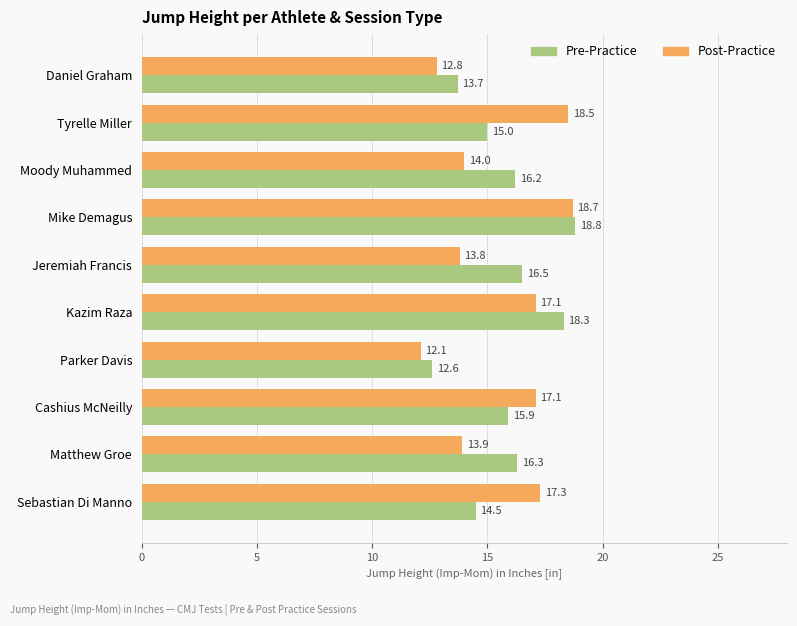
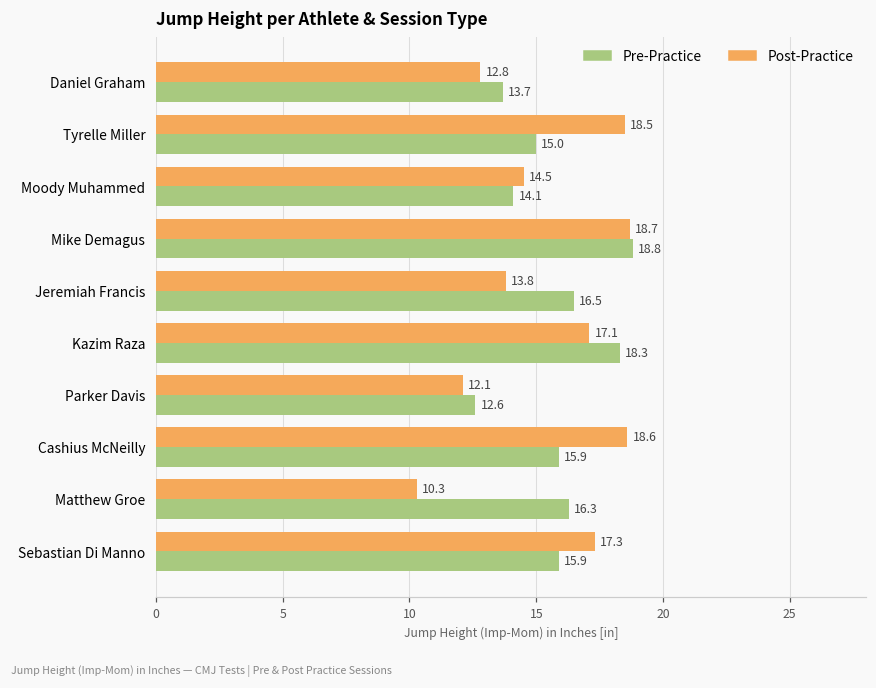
Post-Practice, Moody Muhammed: 14.0 -> 14.5
Pre-Practice, Moody Muhammed: 16.2 -> 14.1
Post-Practice, Cashius McNeilly: 17.1 -> 18.6
Post-Practice, Matthew Groe: 13.9 -> 10.3
Pre-Practice, Sebastian Di Manno: 14.5 -> 15.9
